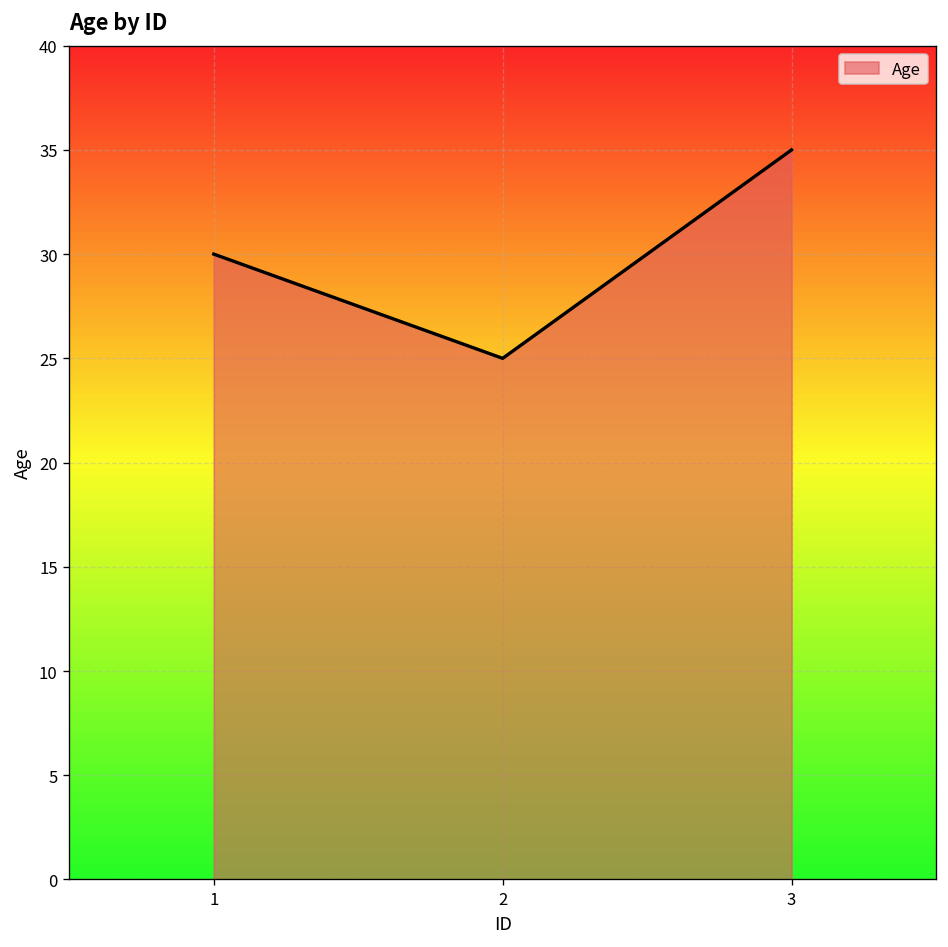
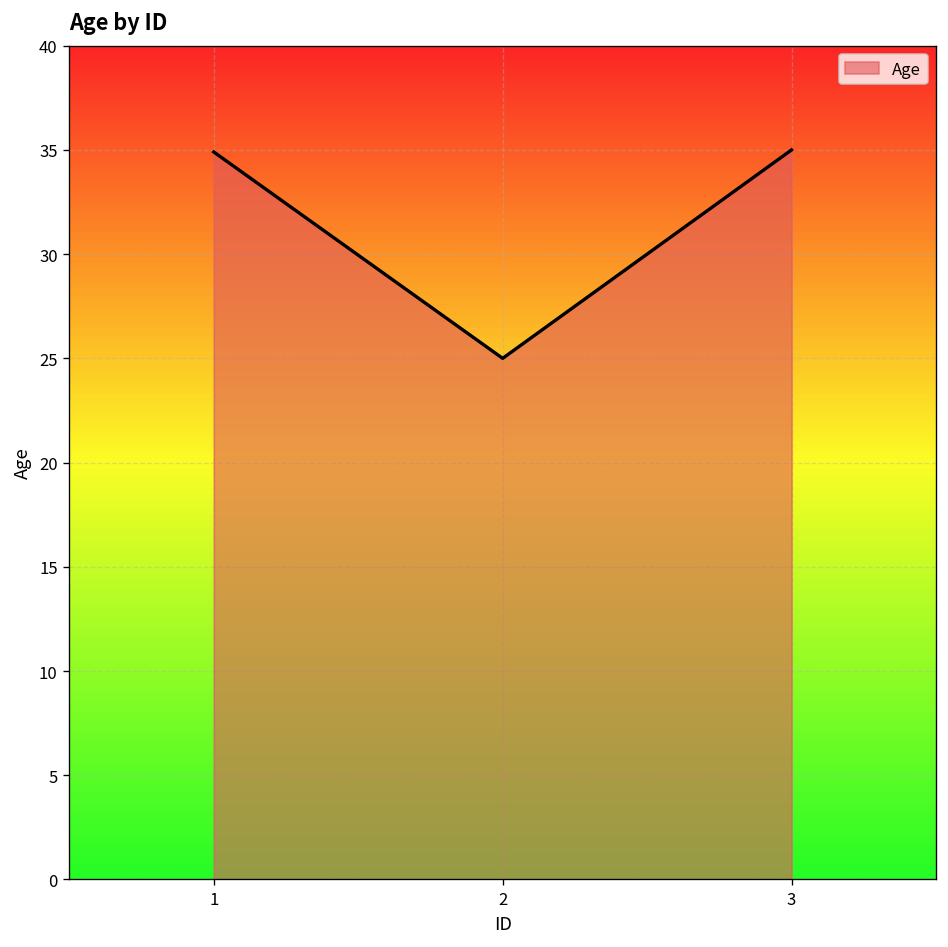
1: 30.0 -> 34.9
